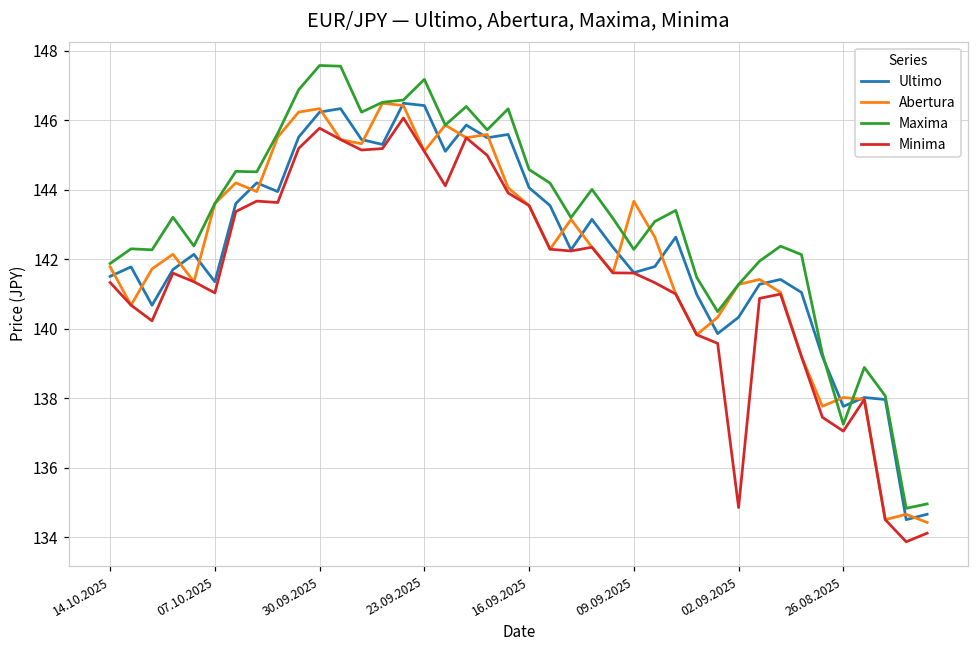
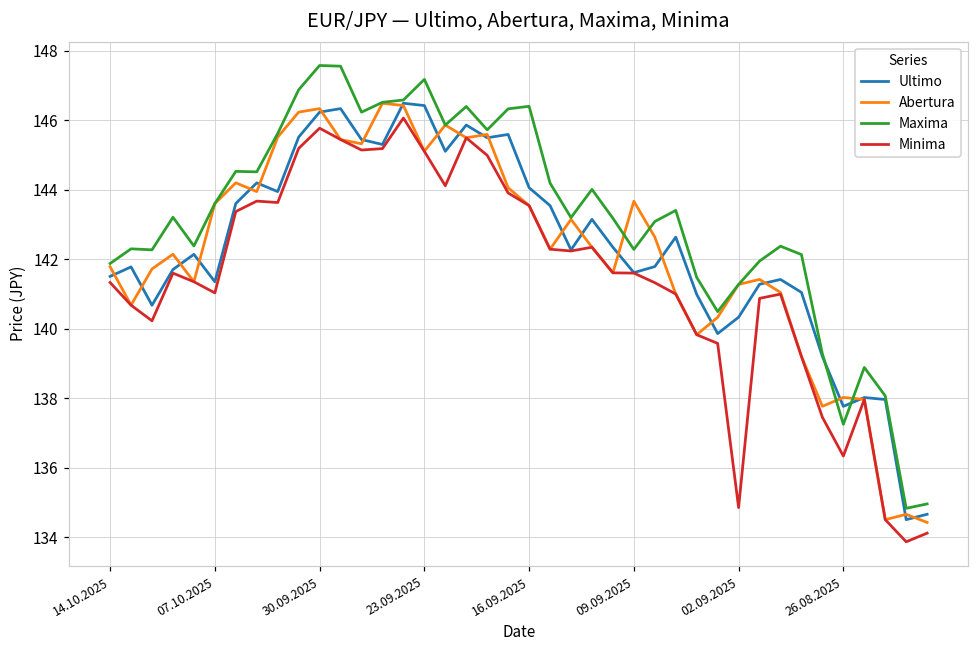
Maxima, 16.09.2025: 144.6 -> 146.4
Minima, 26.08.2025: 137.1 -> 136.3
